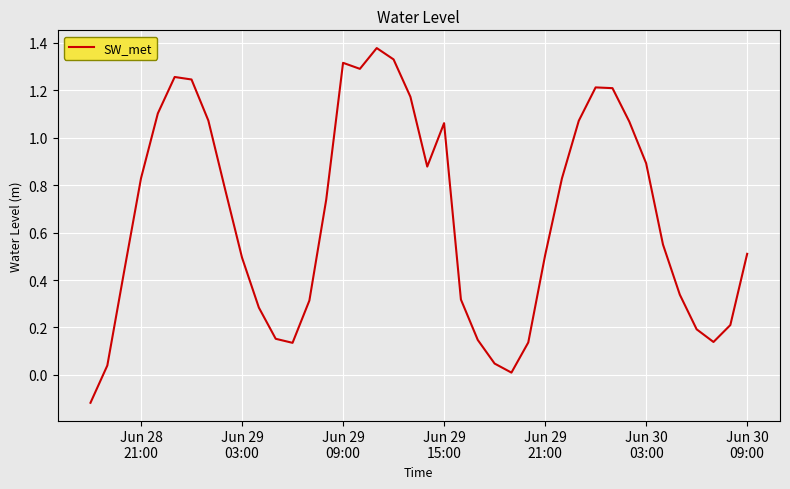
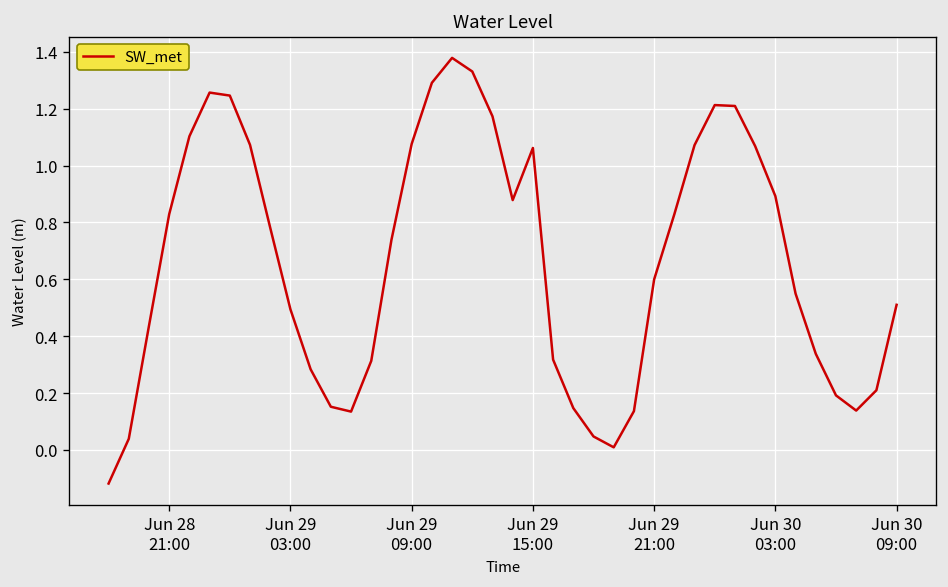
Jun 29 09:00: 1.32 -> 1.08
Jun 29 21:00: 0.50 -> 0.60
